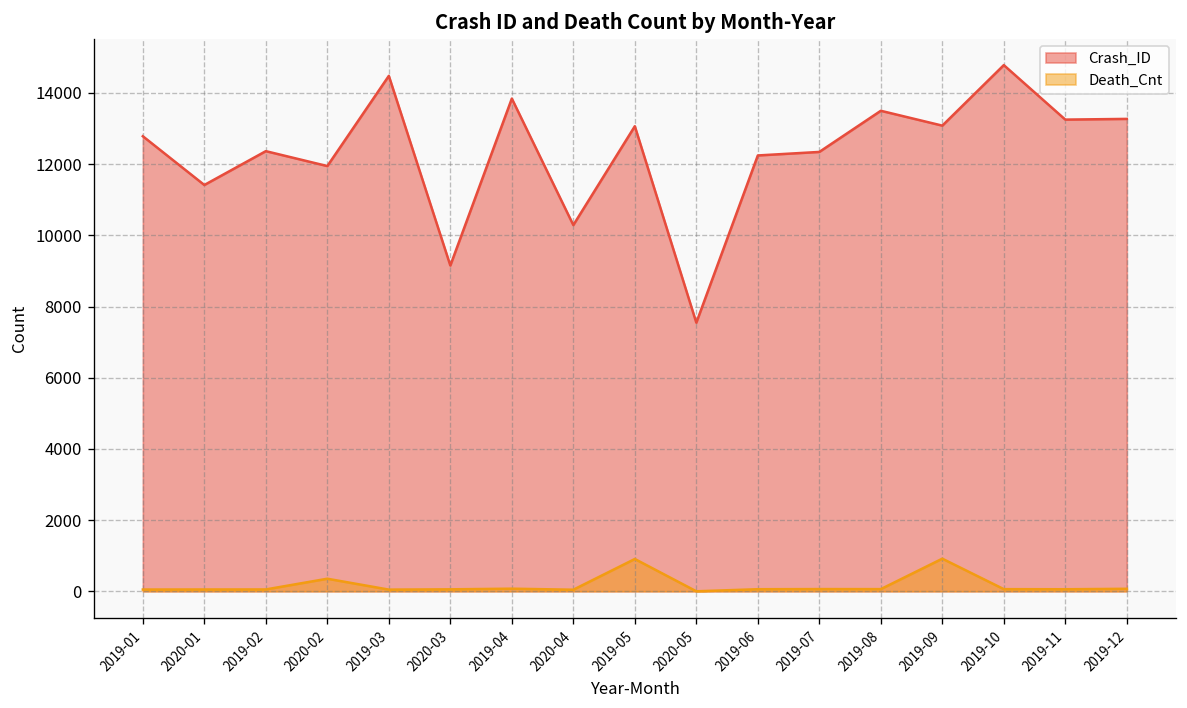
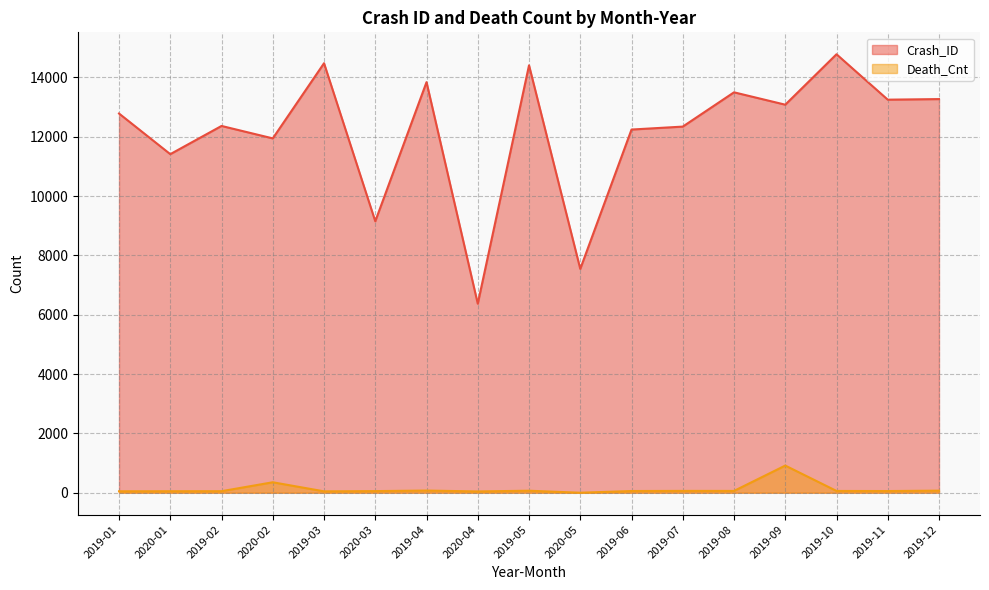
Crash_ID, 2020-04: 10300 -> 6400
Crash_ID, 2019-05: 13100 -> 14400
Death_Cnt, 2019-05: 900 -> 100
